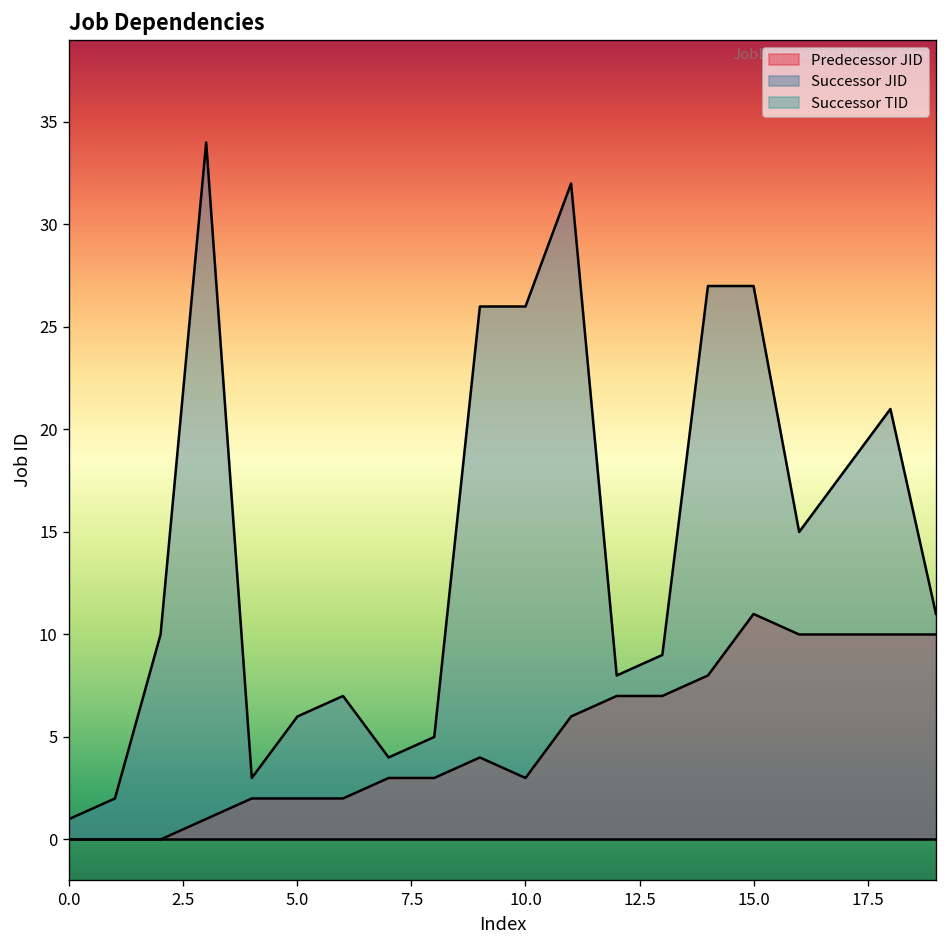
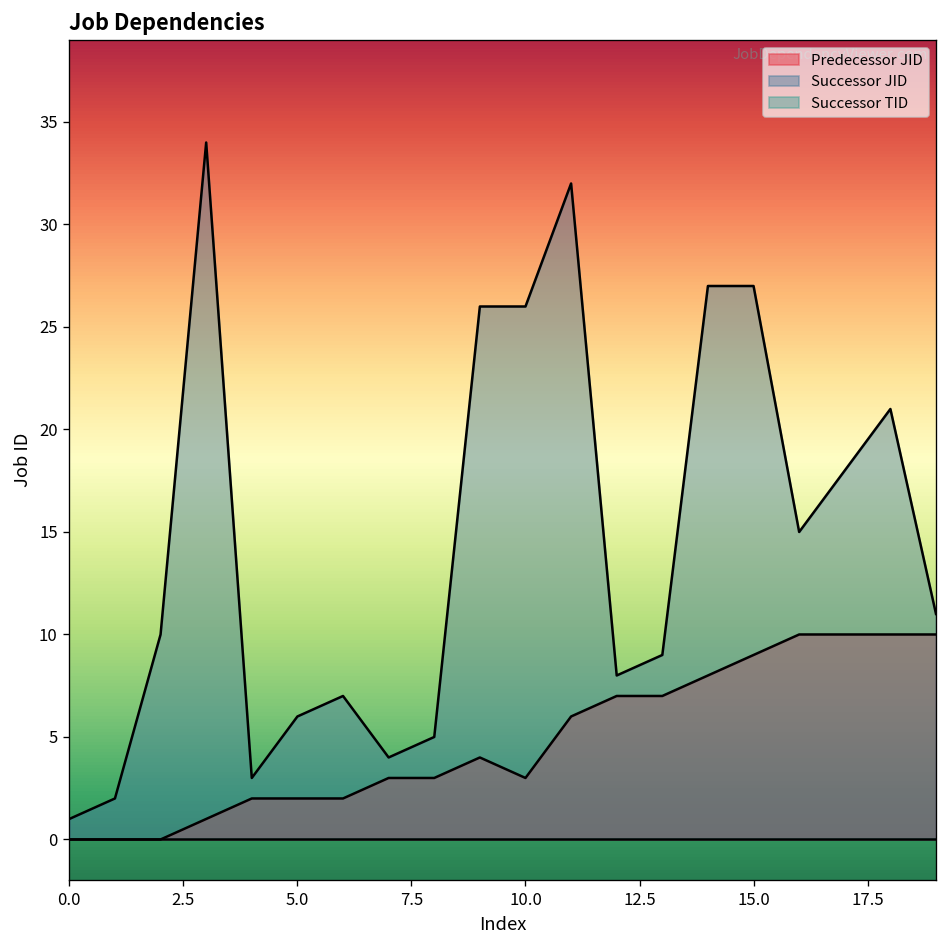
Predecessor JID, 15.0: 11 -> 9
